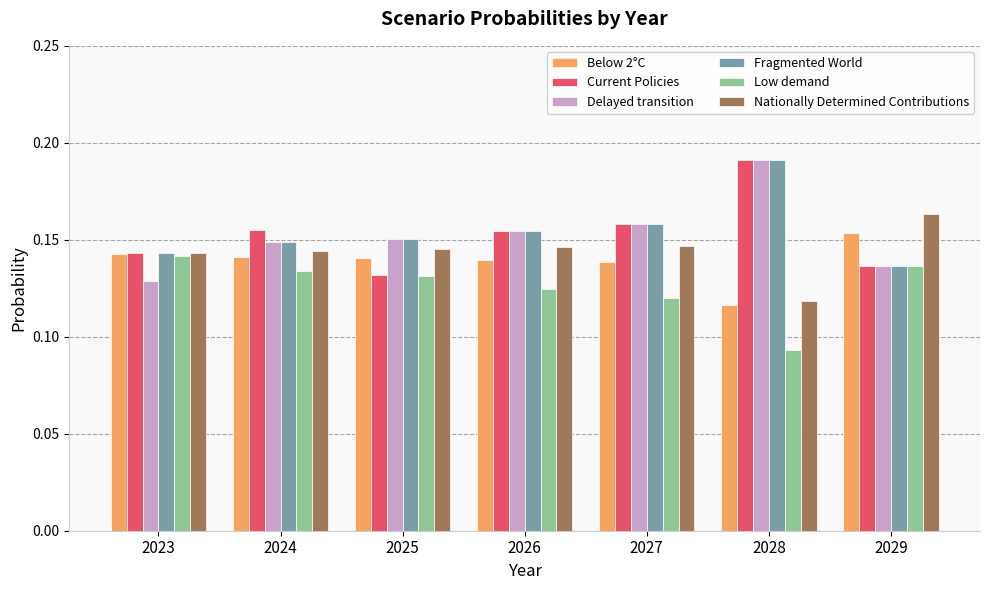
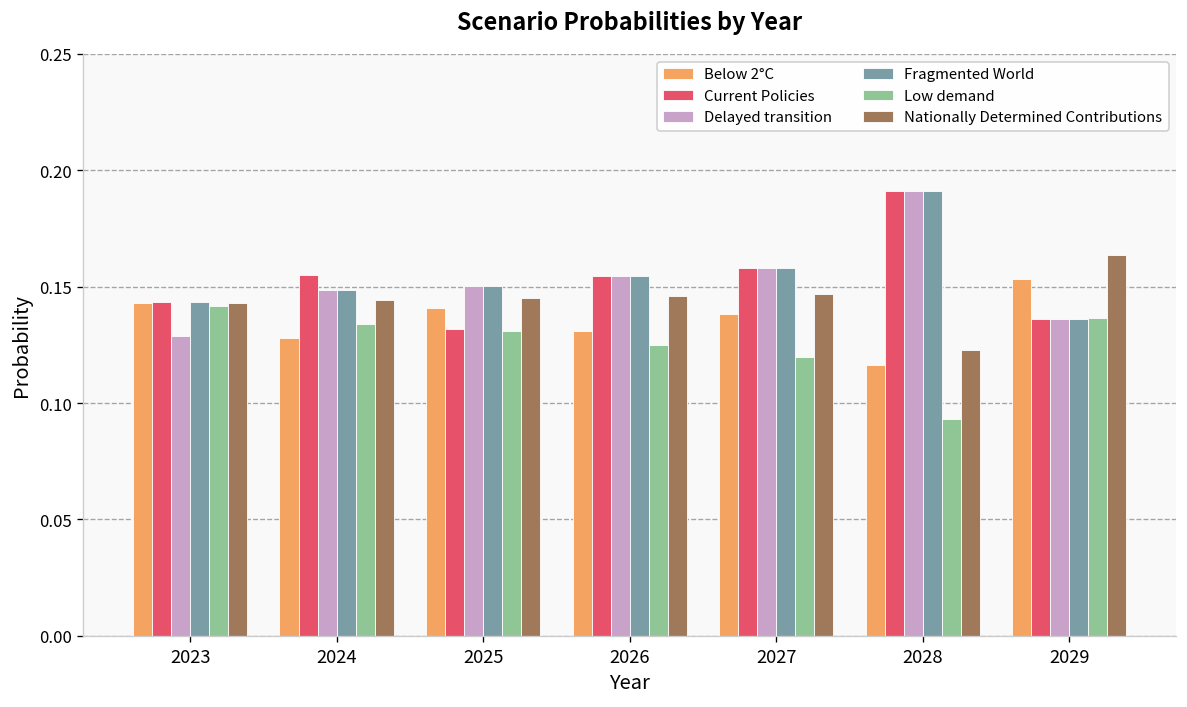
Below 2°C, 2024: 0.141 -> 0.128
Below 2°C, 2026: 0.139 -> 0.131
Nationally Determined Contributions, 2028: 0.119 -> 0.123
